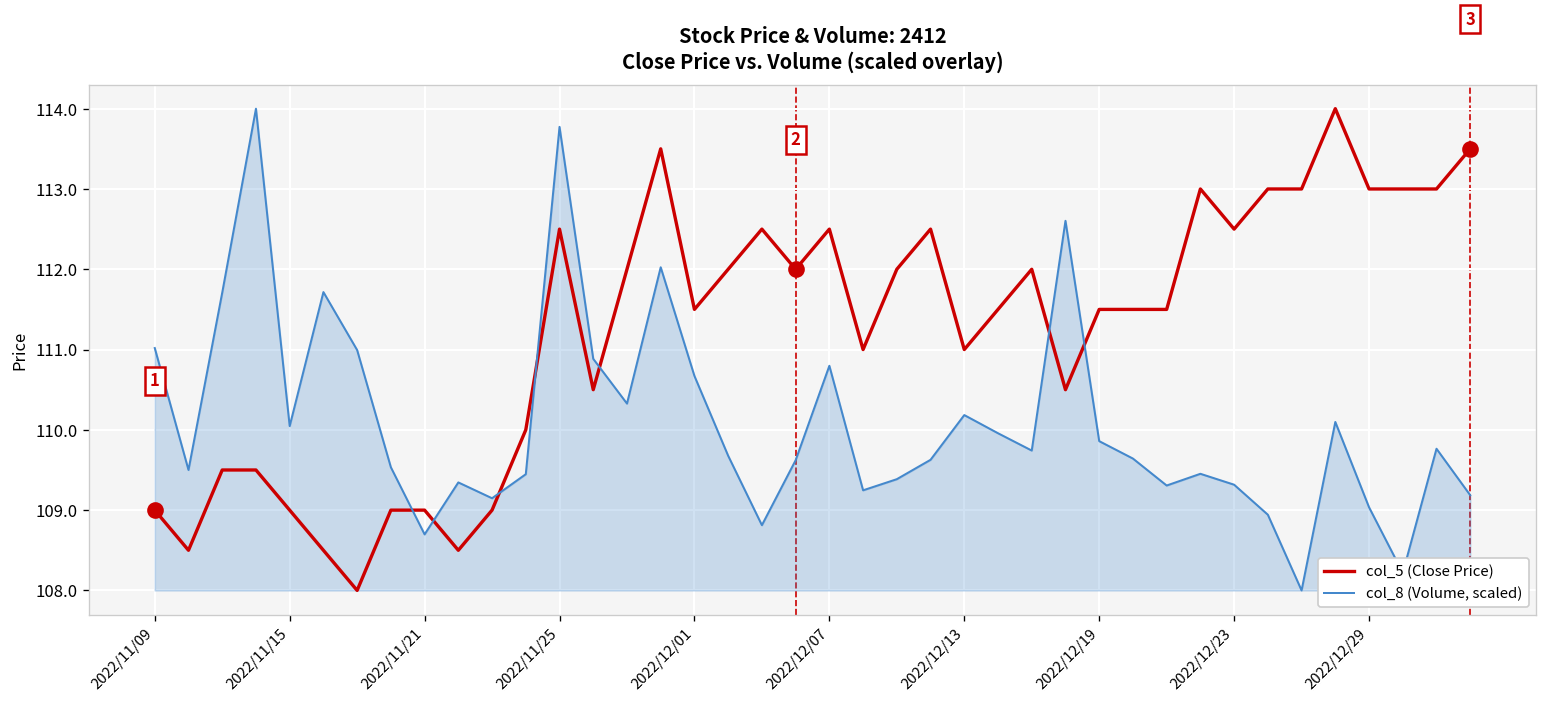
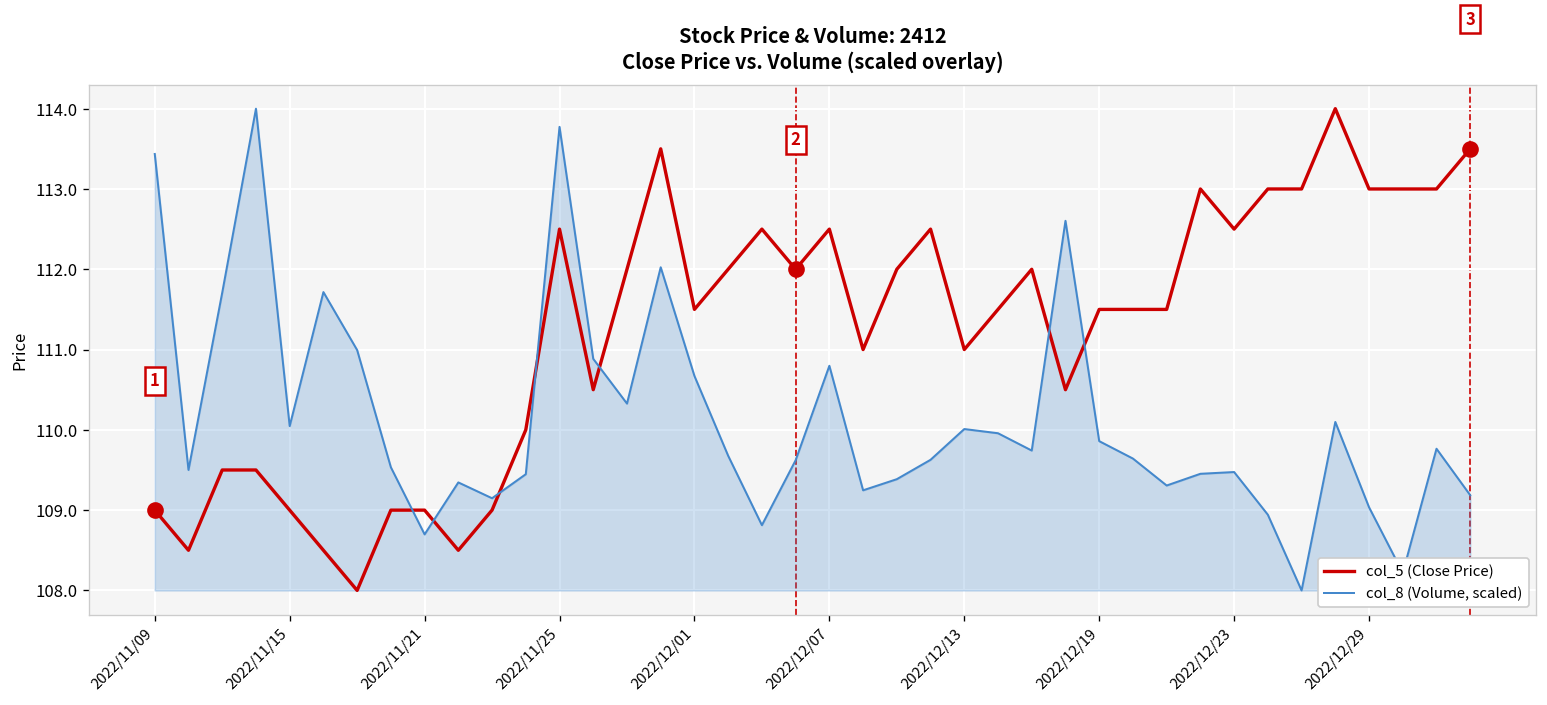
col_8 (Volume, scaled), 2022/11/09: 111.0 -> 113.4
col_8 (Volume, scaled), 2022/12/13: 110.2 -> 110.0
col_8 (Volume, scaled), 2022/12/23: 109.3 -> 109.5
